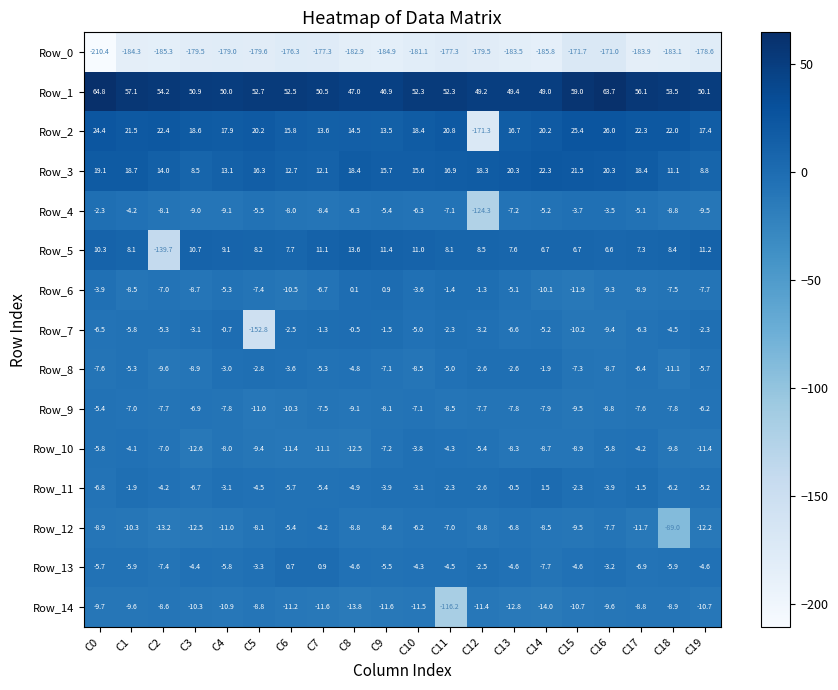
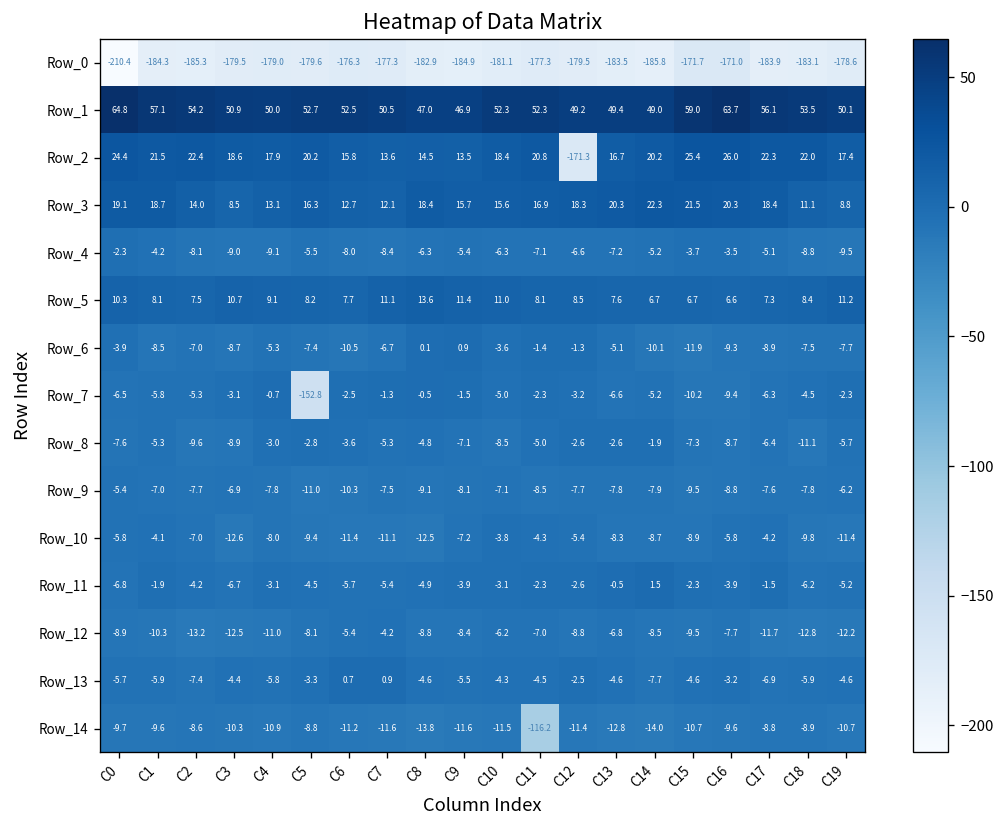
Row_4, C12: -124.3 -> -6.6
Row_5, C2: -139.7 -> 7.5
Row_12, C18: -89.0 -> -12.8
